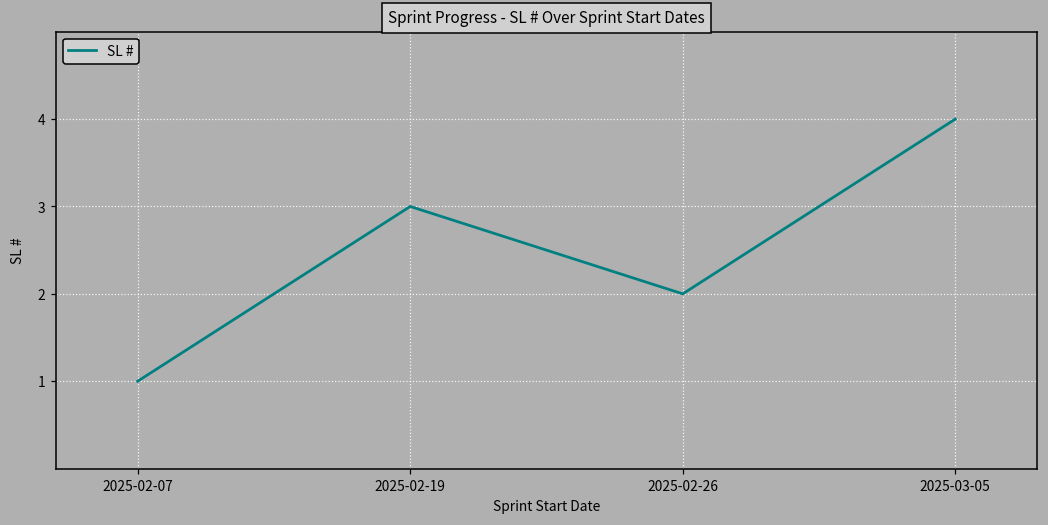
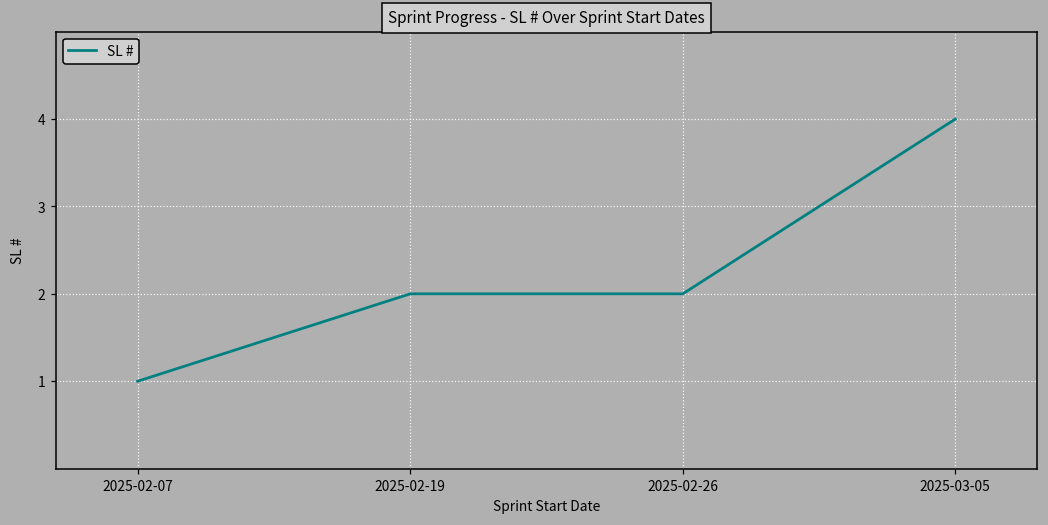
2025-02-19: 3 -> 2
